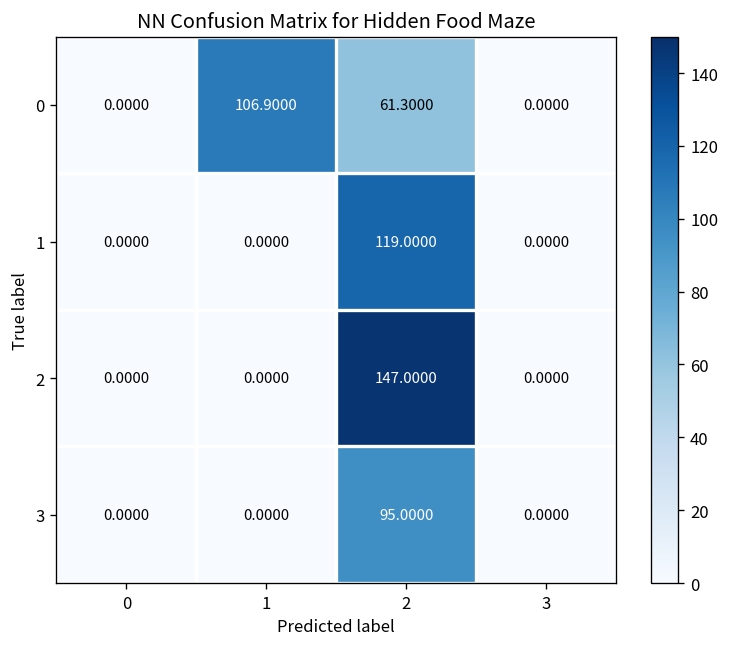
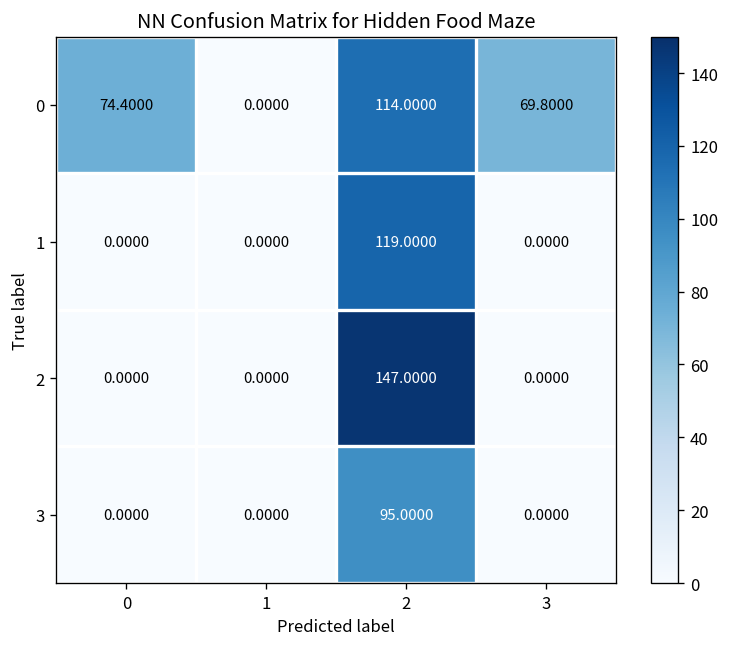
0, 0: 0.0000 -> 74.4000
0, 1: 106.9000 -> 0.0000
0, 2: 61.3000 -> 114.0000
0, 3: 0.0000 -> 69.8000
